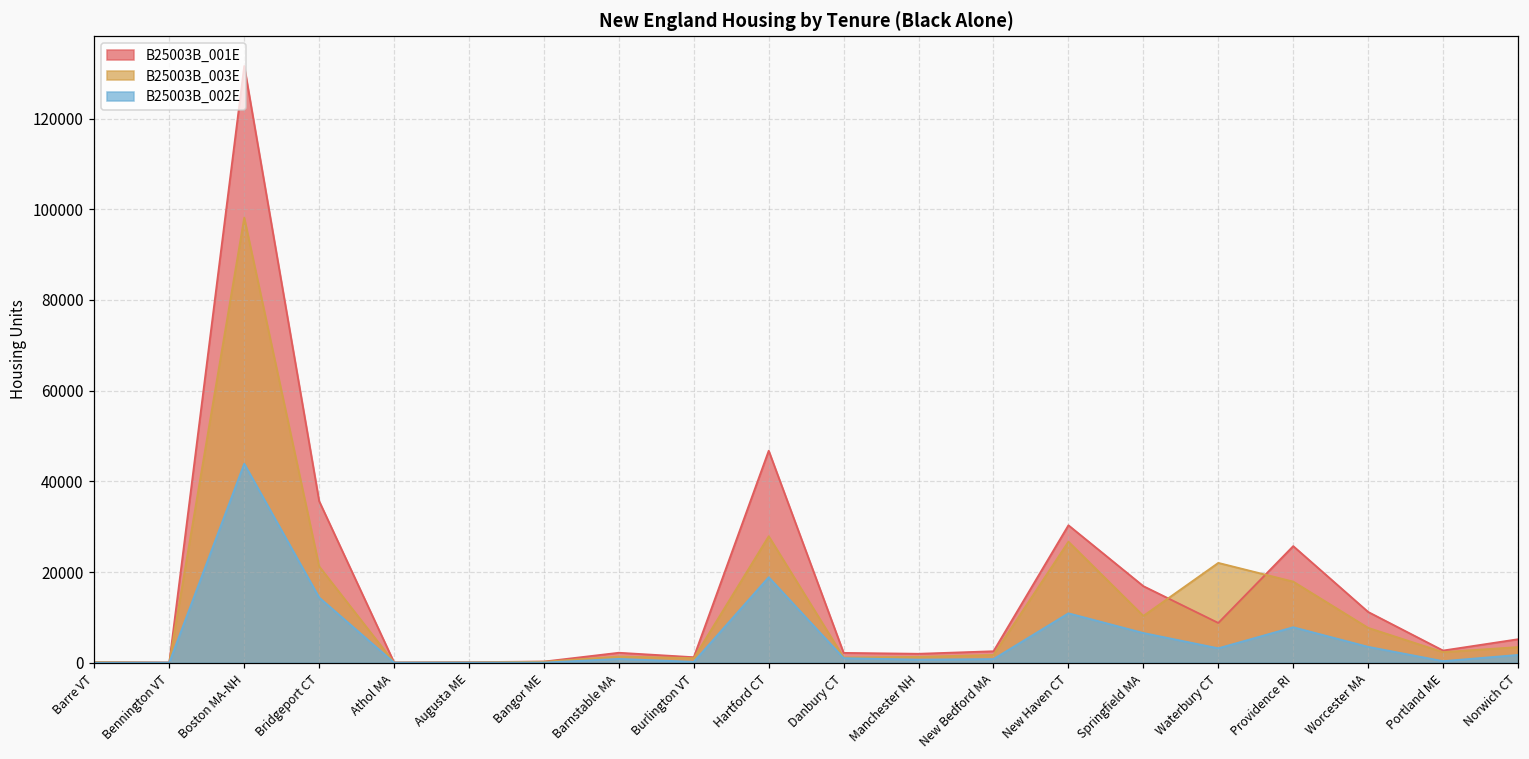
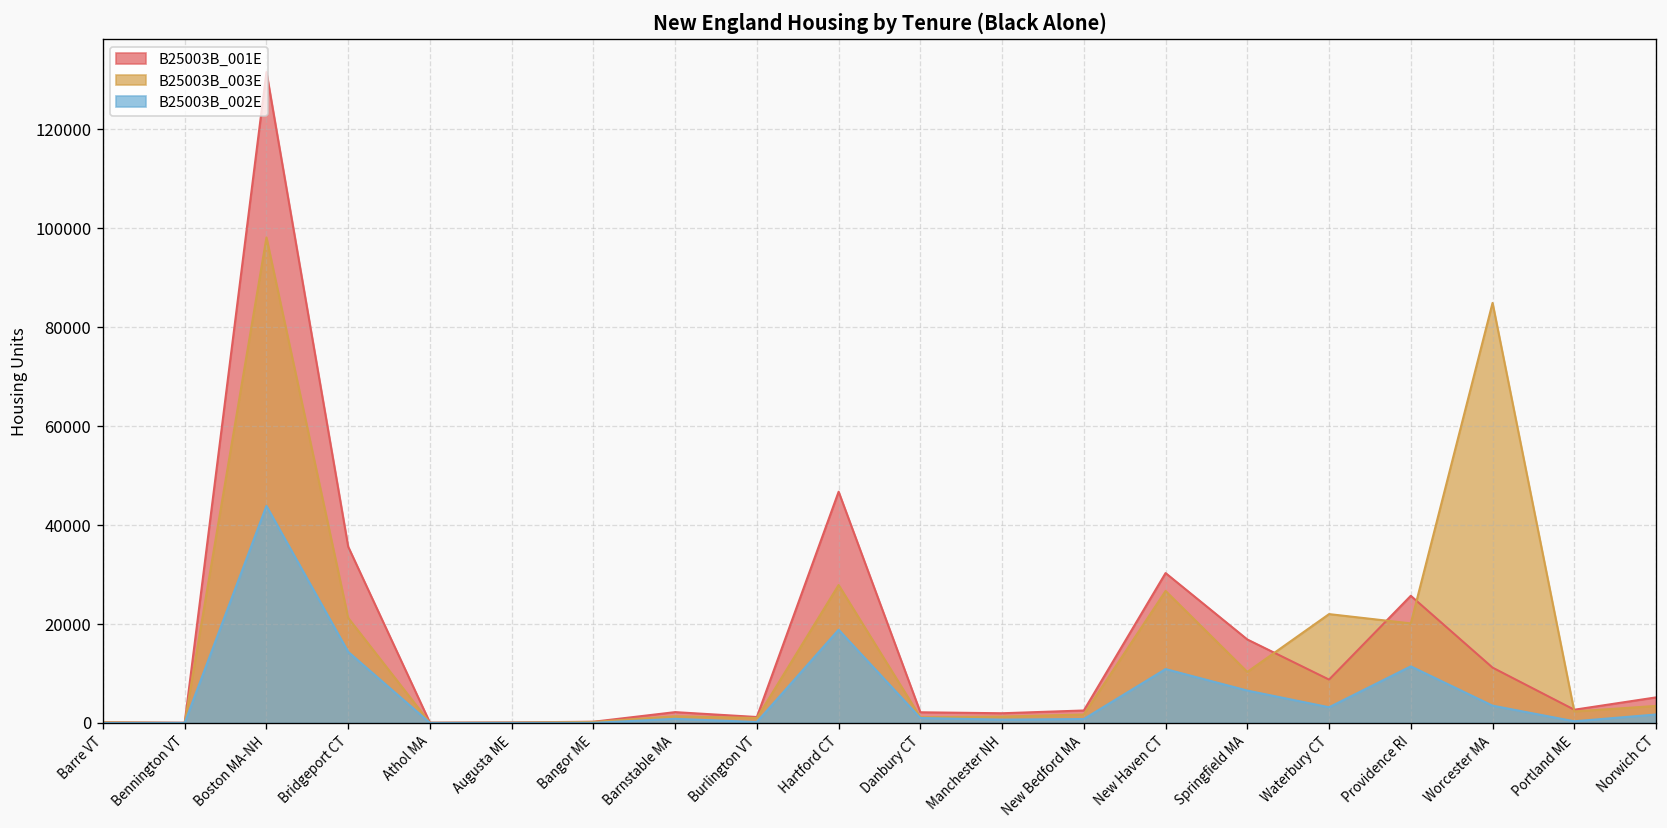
B25003B_003E, Providence RI: 18000 -> 20000
B25003B_002E, Providence RI: 8000 -> 11000
B25003B_003E, Worcester MA: 8000 -> 85000
